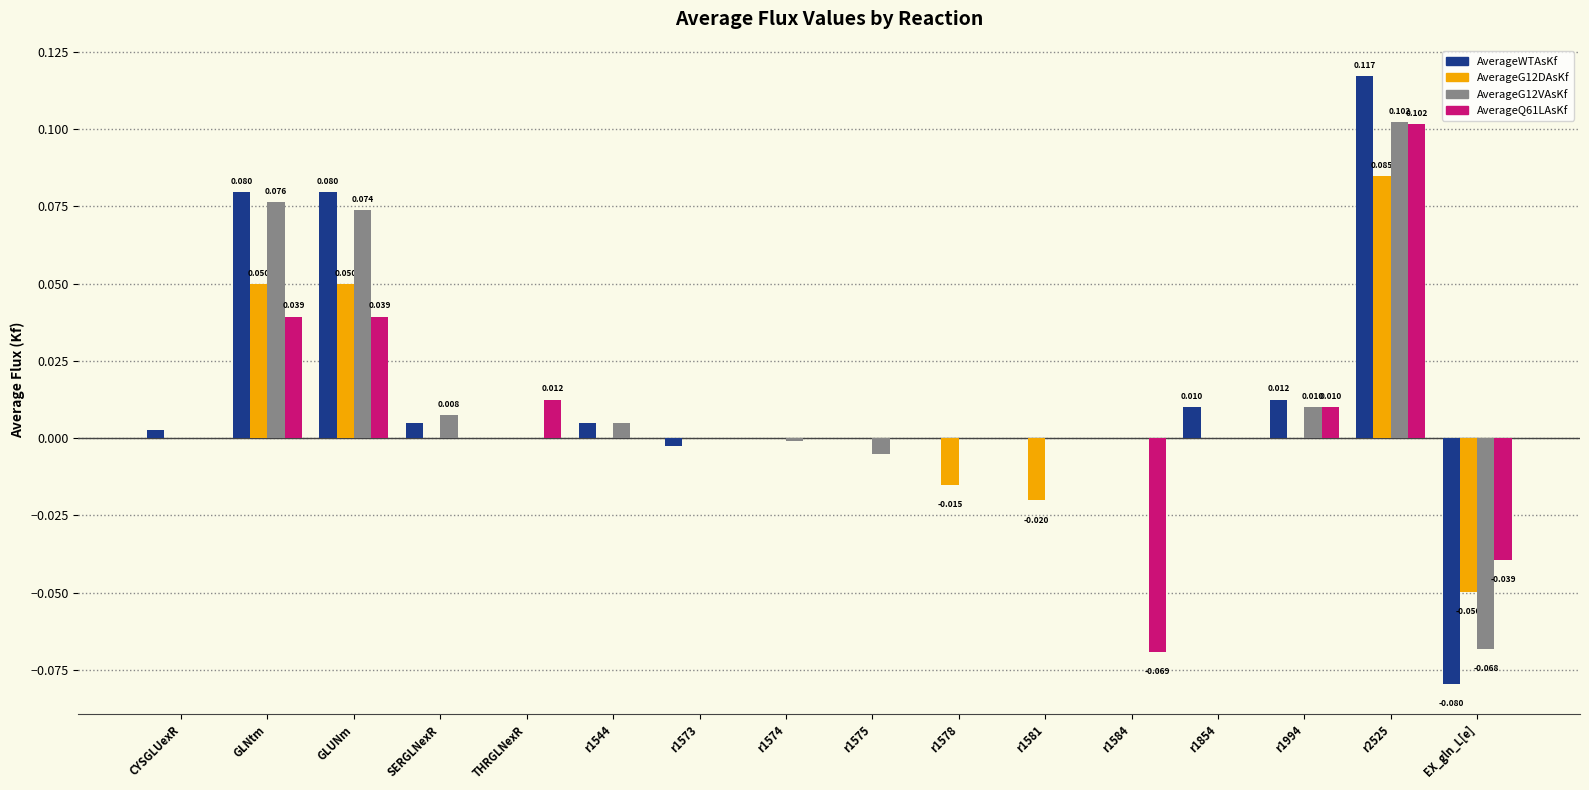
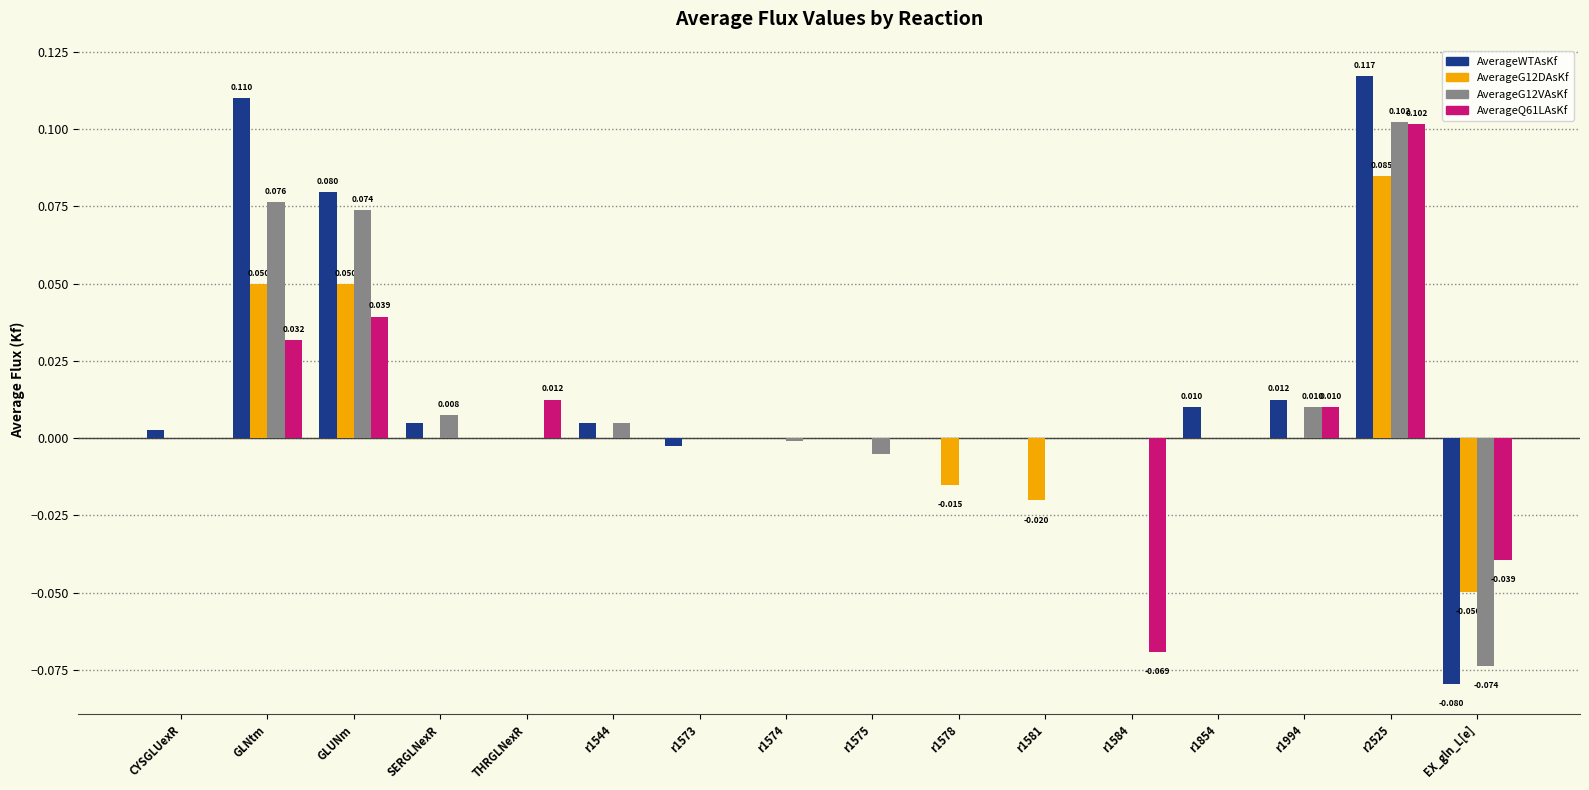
AverageWTAsKf, GLNtm: 0.080 -> 0.110
AverageQ61LAsKf, GLNtm: 0.039 -> 0.032
AverageG12VAsKf, EX_gln_L[e]: -0.068 -> -0.074
